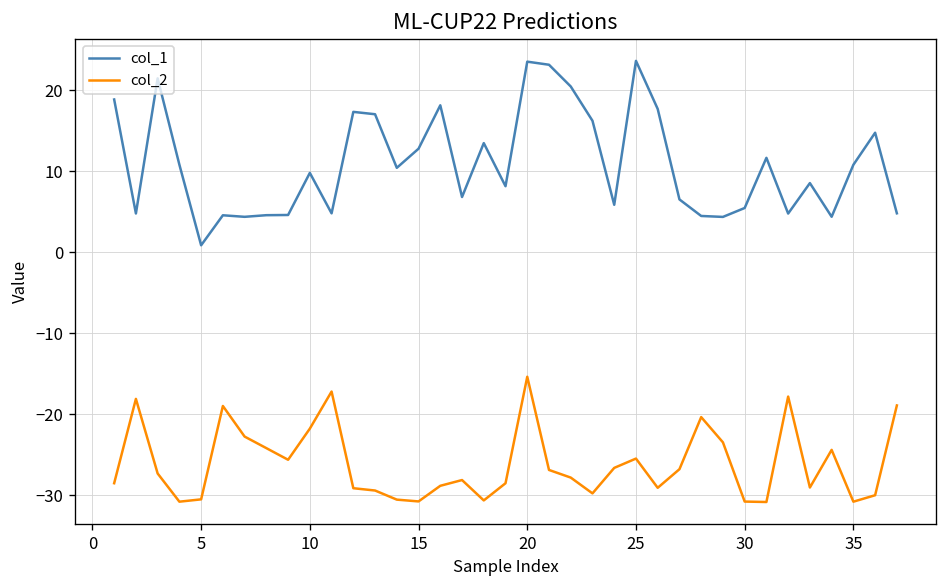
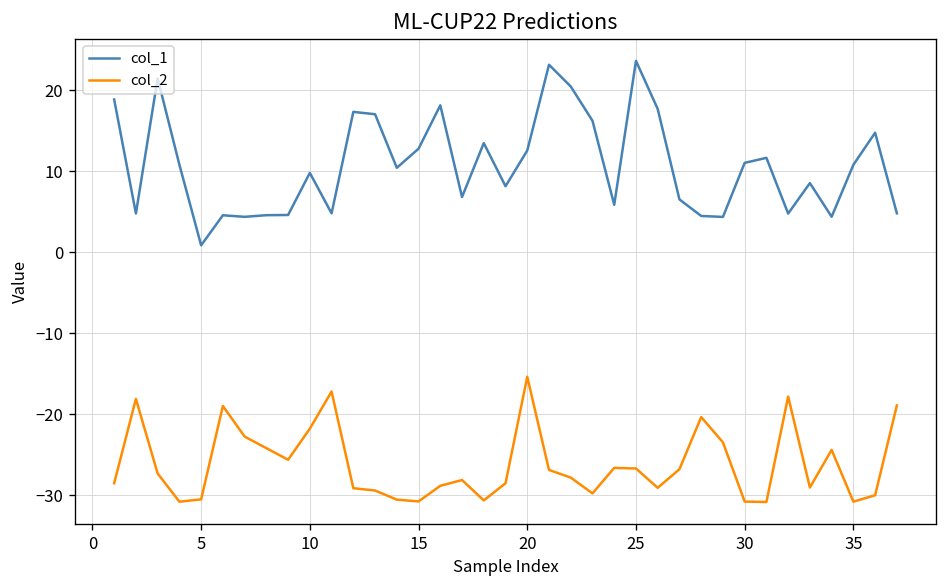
col_1, 20: 24 -> 13
col_2, 25: -25 -> -27
col_1, 30: 5 -> 11
